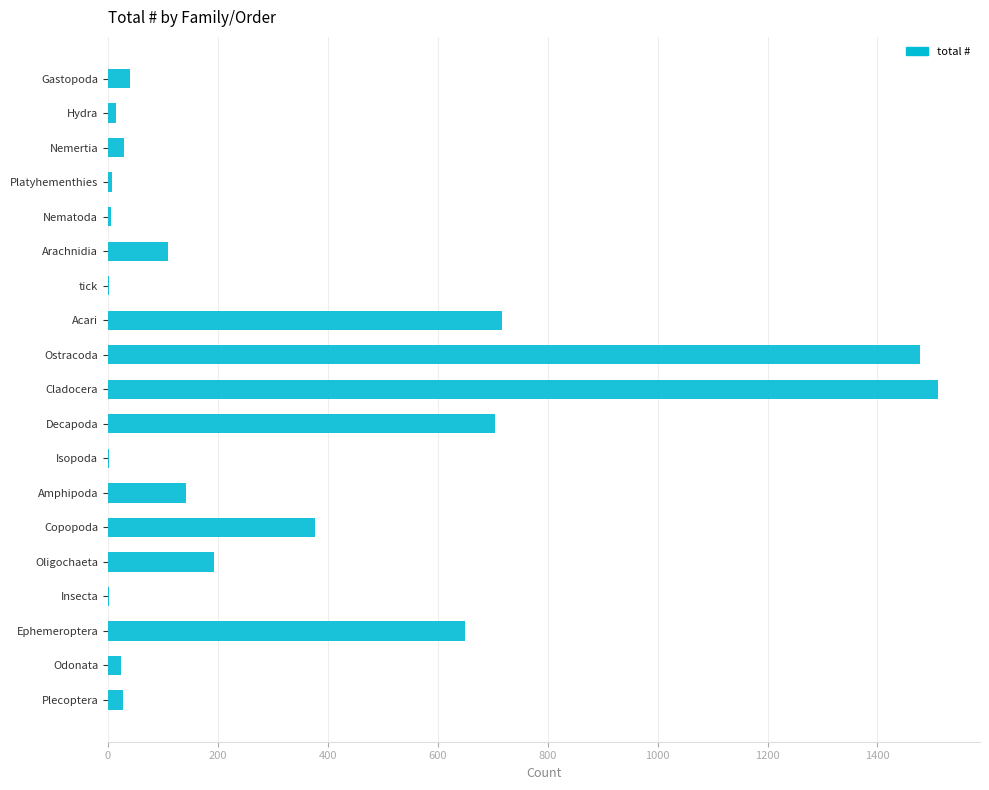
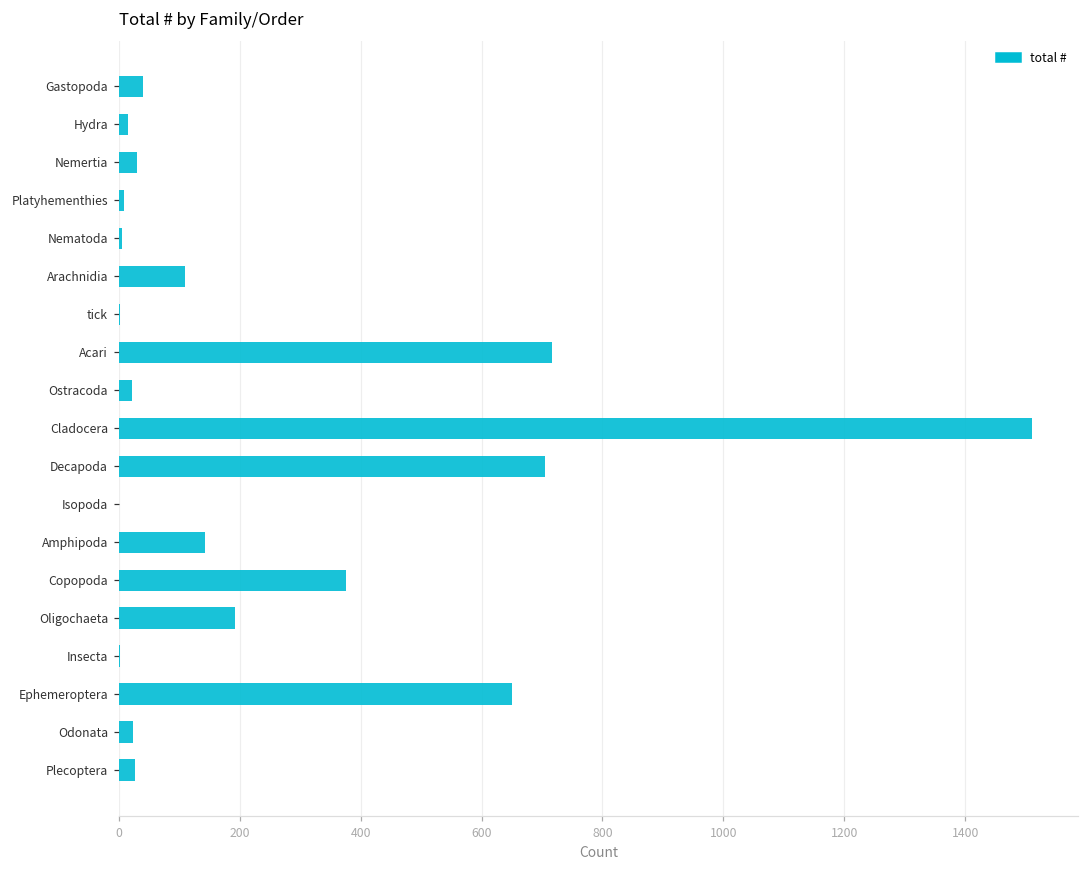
Ostracoda: 1480 -> 20
